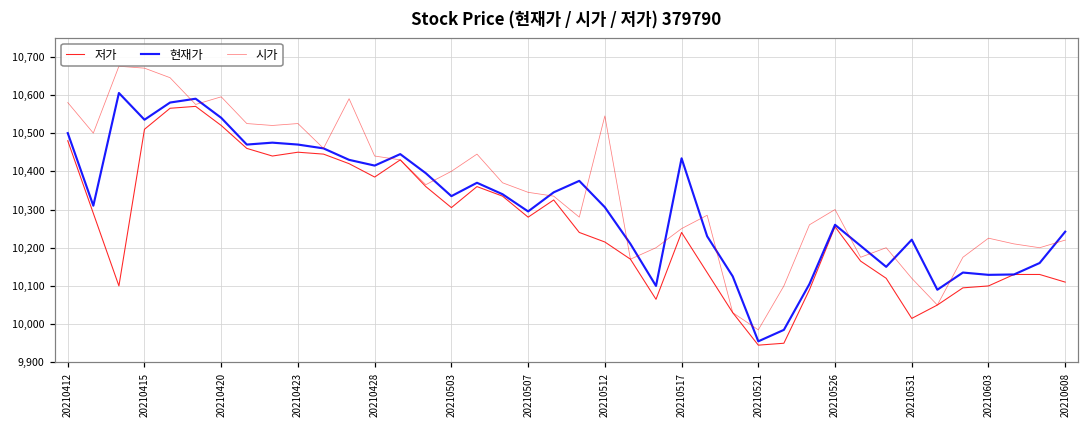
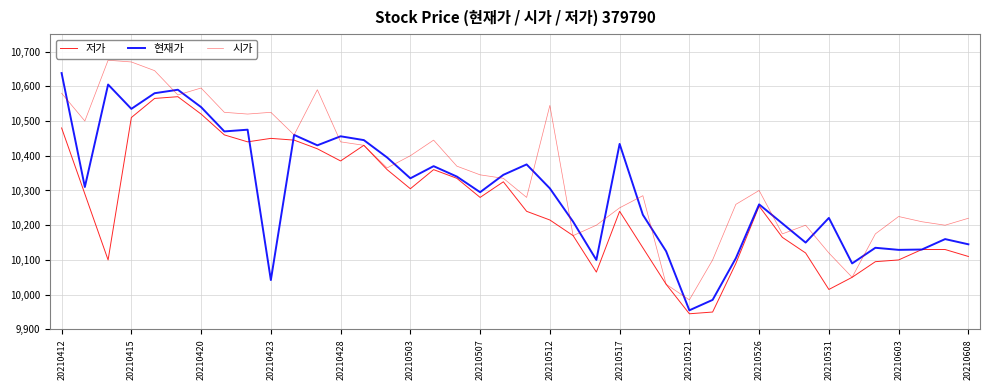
현재가, 20210412: 10,500 -> 10,640
현재가, 20210423: 10,470 -> 10,040
현재가, 20210428: 10,420 -> 10,460
현재가, 20210608: 10,240 -> 10,150
